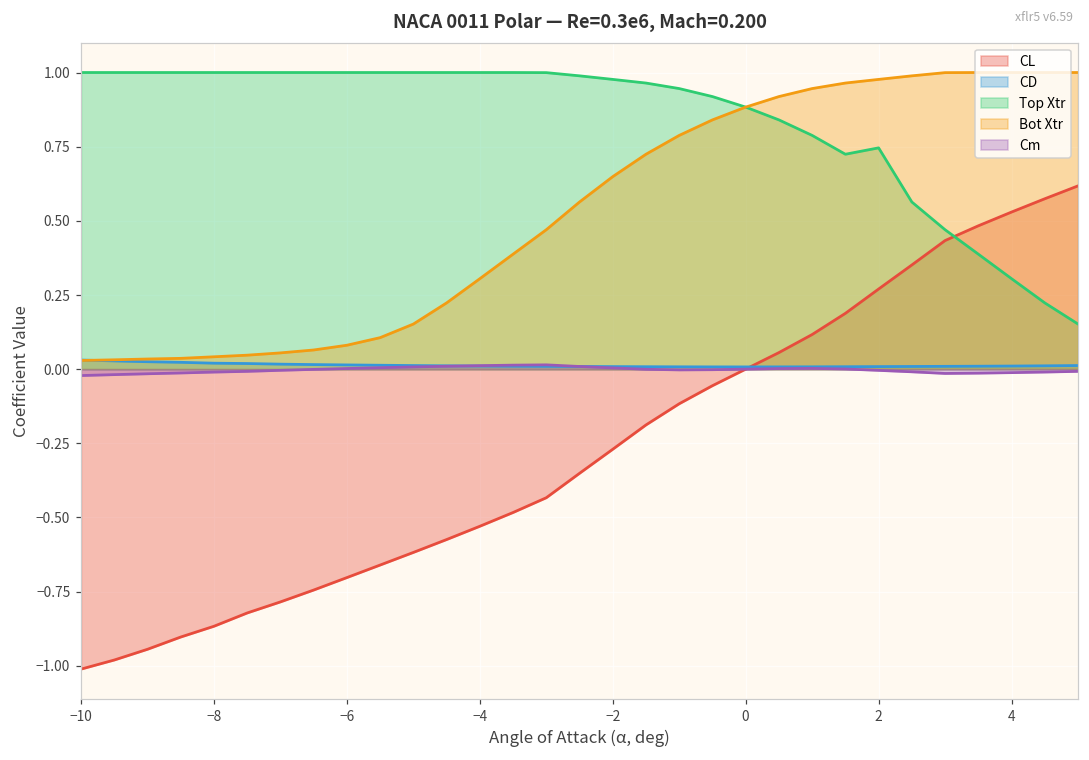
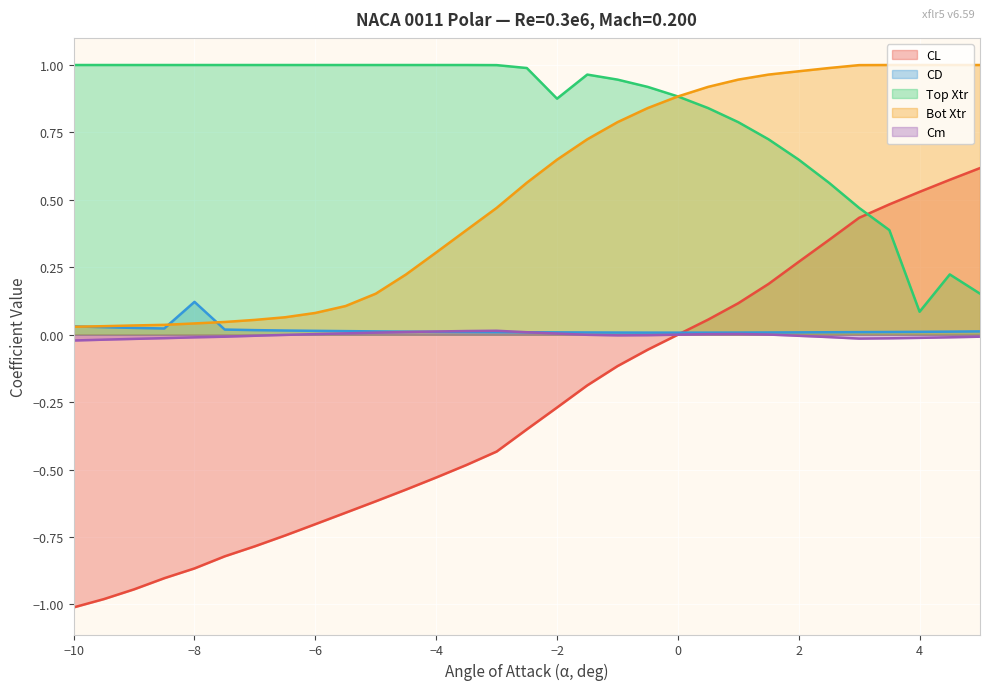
CD, −8: 0.02 -> 0.12
Top Xtr, −2: 0.98 -> 0.88
Top Xtr, 2: 0.75 -> 0.65
Top Xtr, 4: 0.31 -> 0.09
